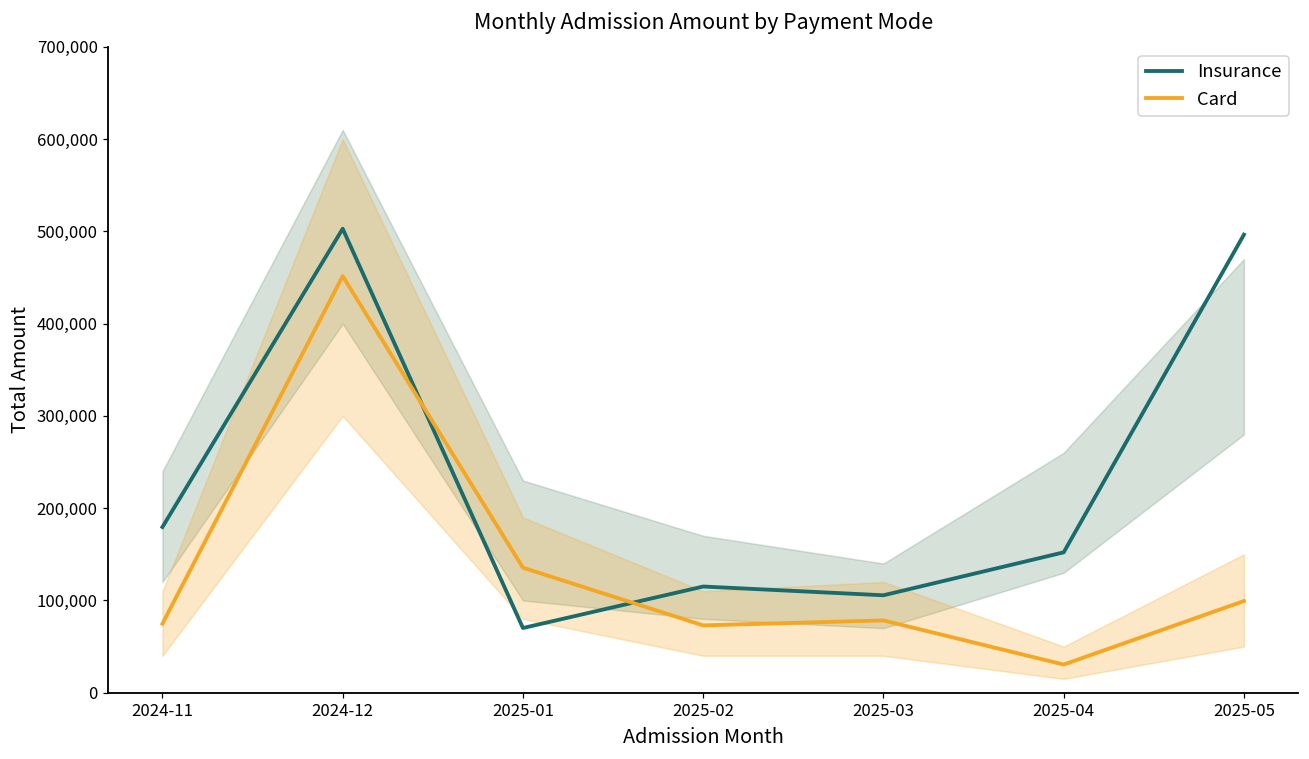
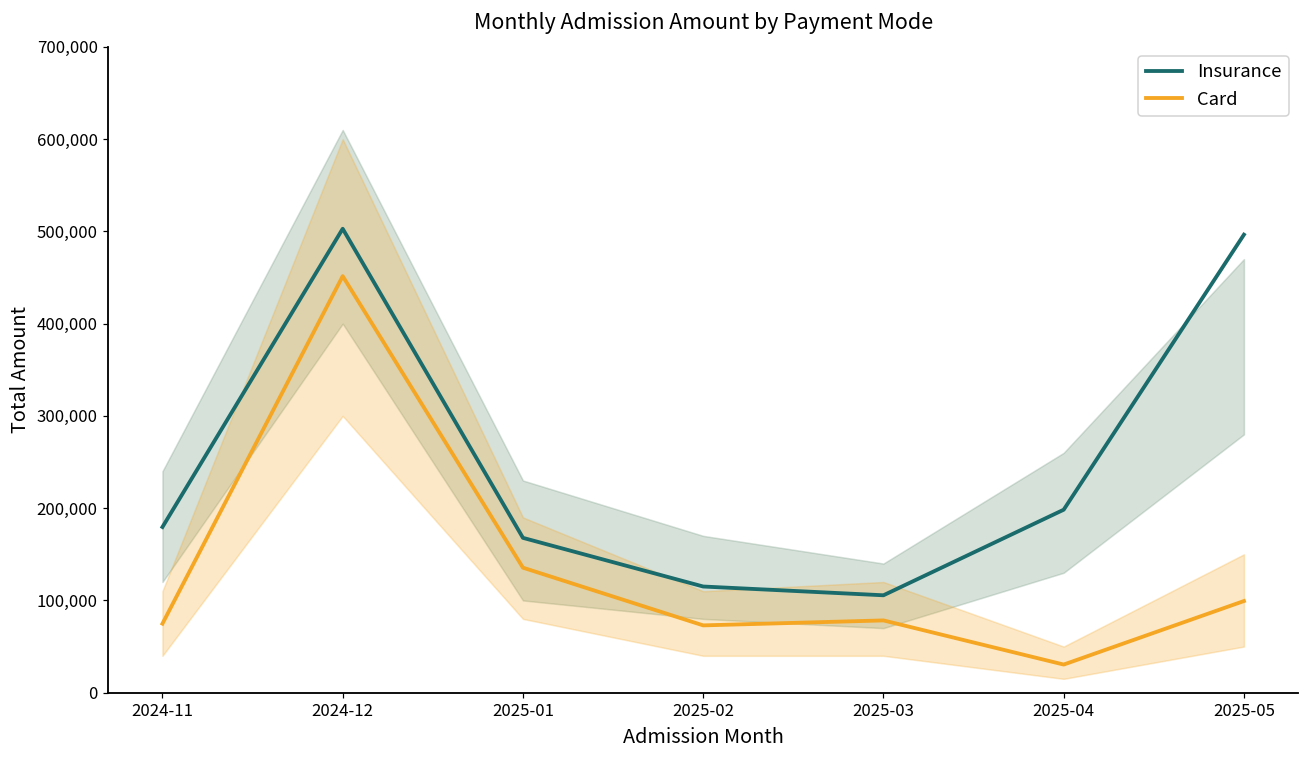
Insurance, 2025-01: 70,000 -> 170,000
Insurance, 2025-04: 150,000 -> 200,000
